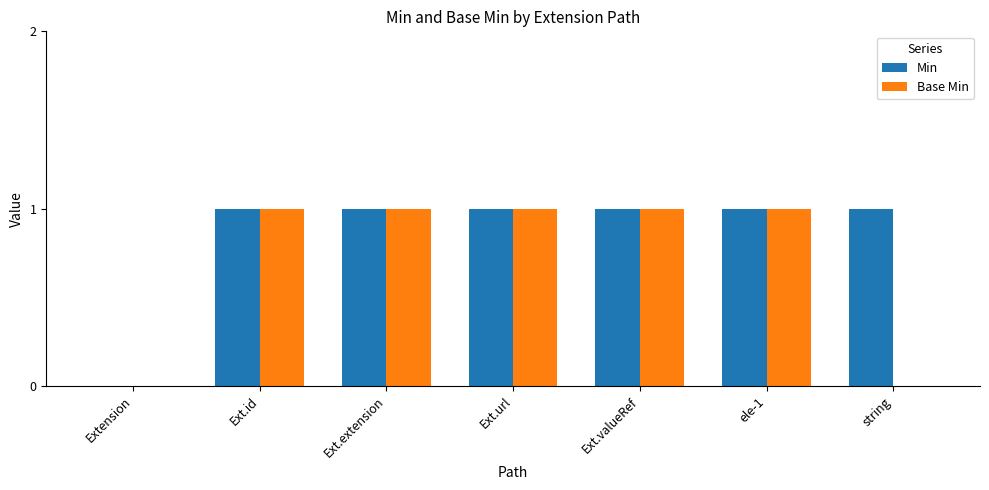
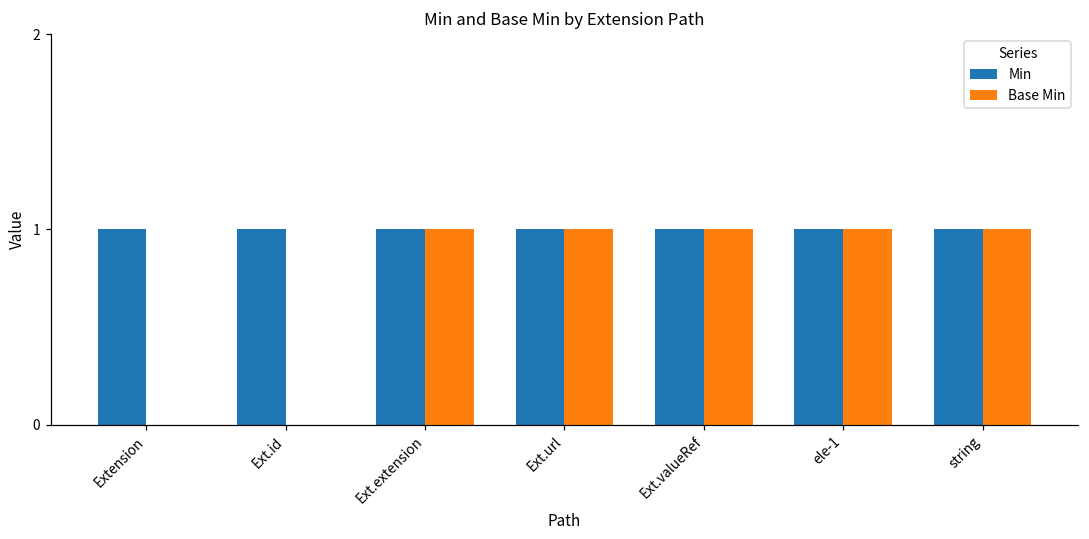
Min, Extension: 0 -> 1
Base Min, Ext.id: 1 -> 0
Base Min, string: 0 -> 1
